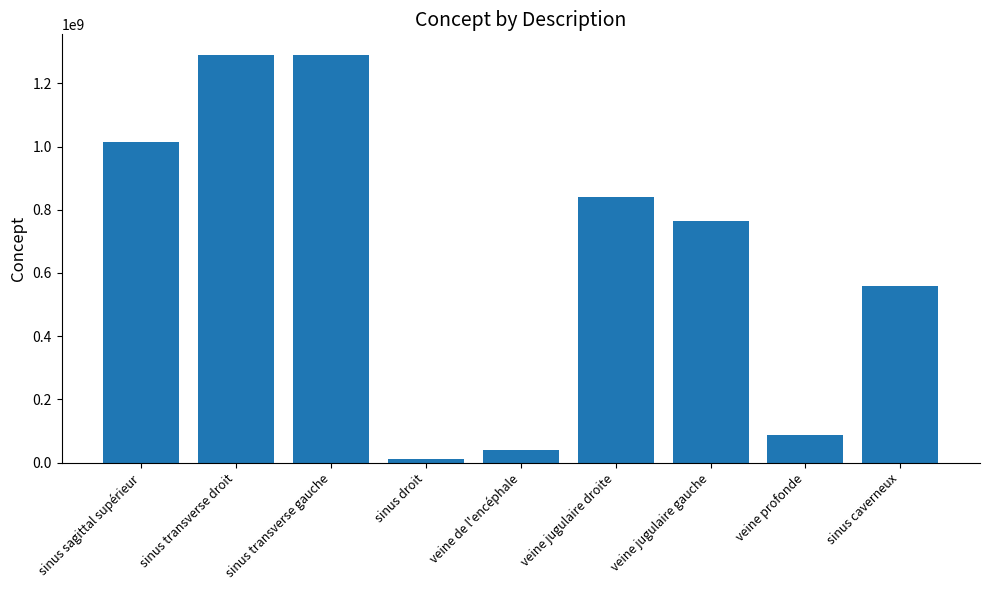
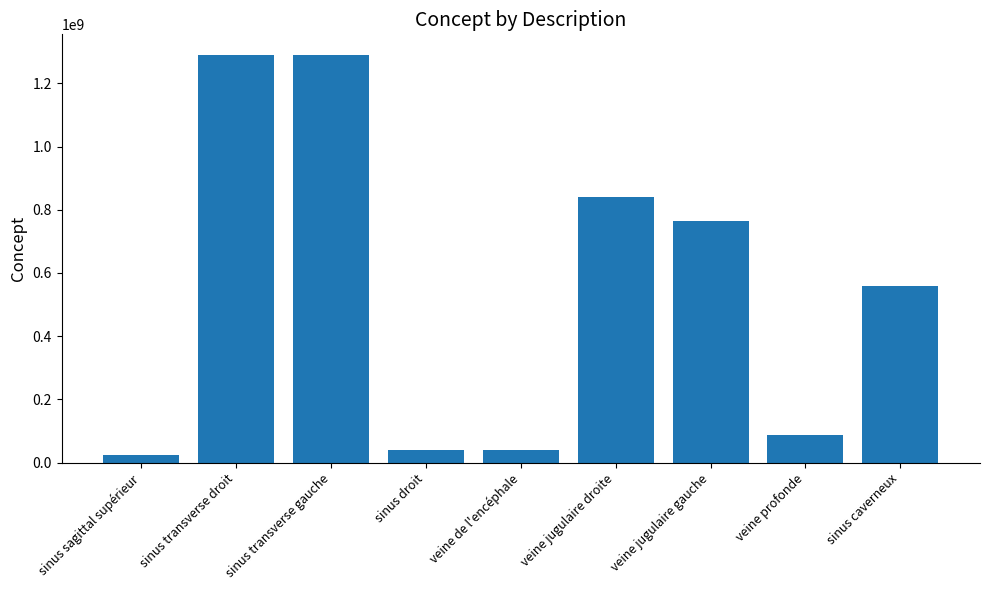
sinus sagittal supérieur: 1010000000 -> 20000000
sinus droit: 10000000 -> 40000000
